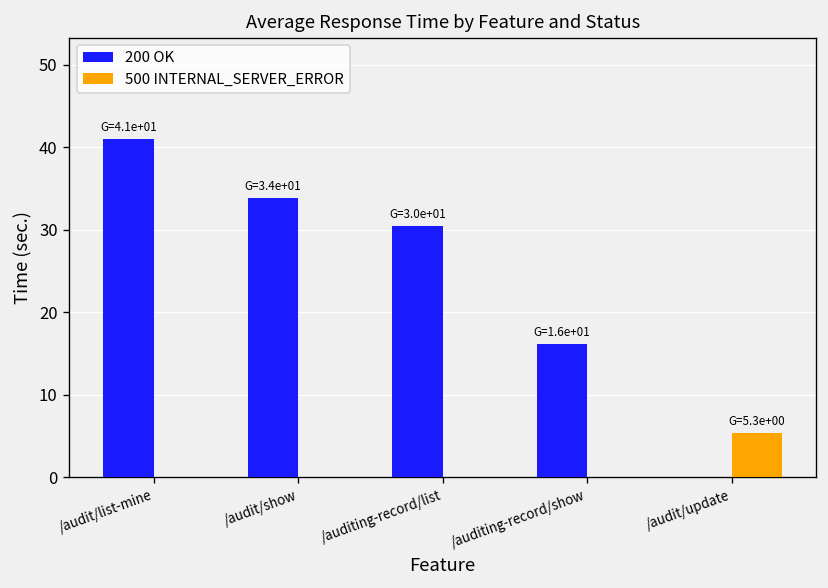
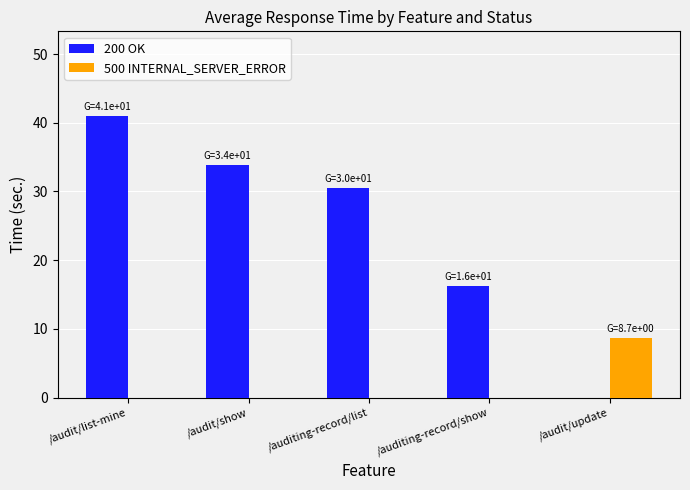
500 INTERNAL_SERVER_ERROR, /audit/update: 5.3e+00 -> 8.7e+00
